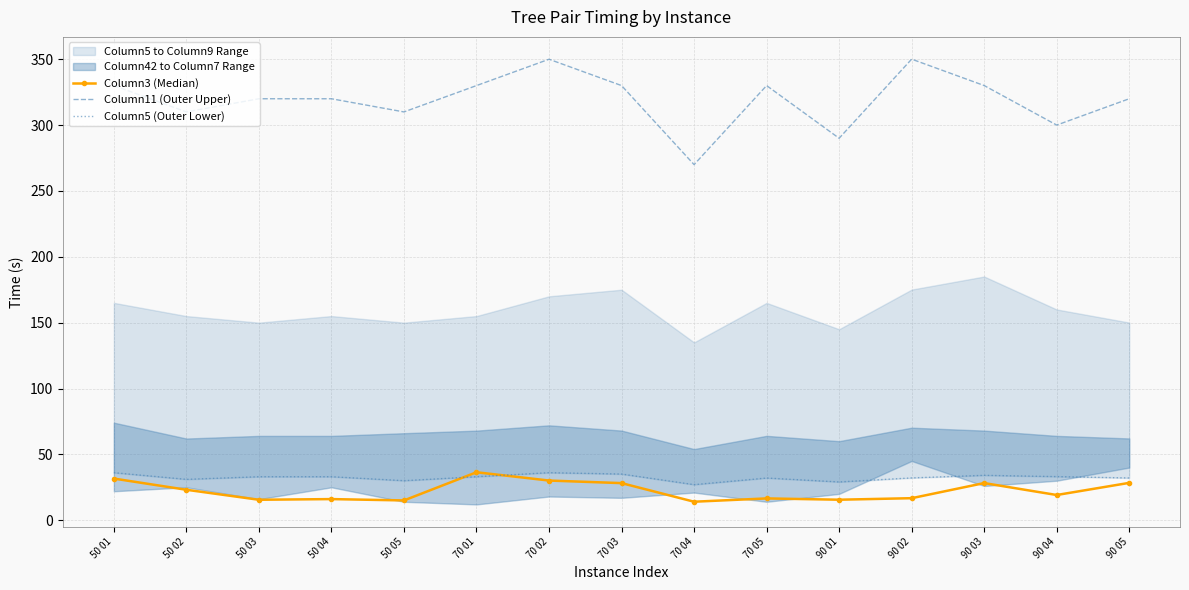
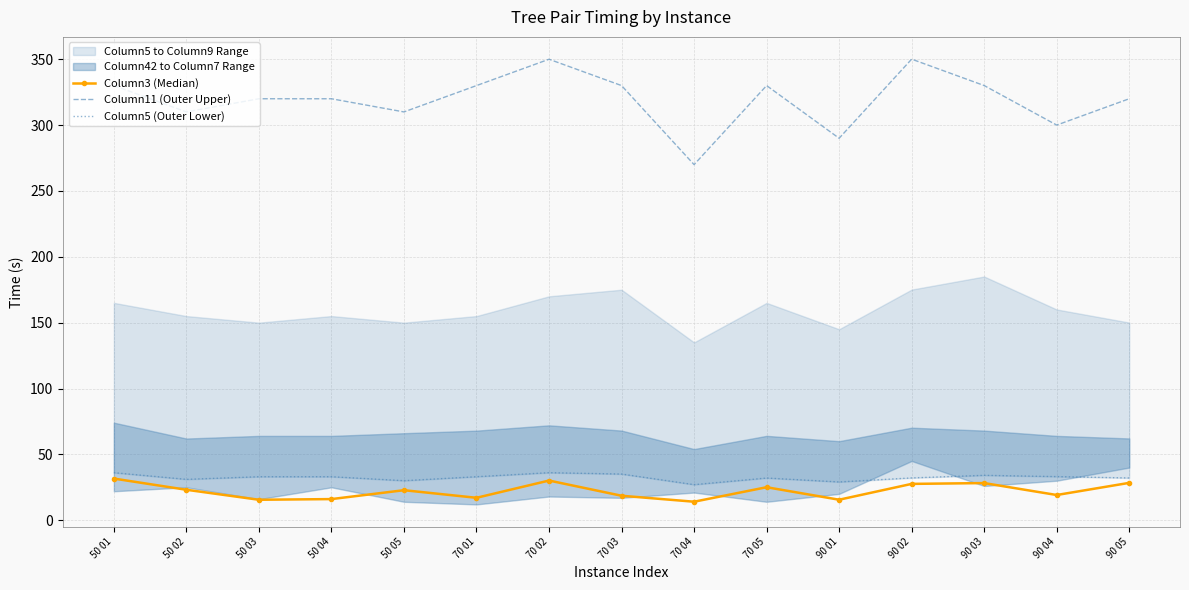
Column3 (Median), 50 05: 15 -> 23
Column3 (Median), 70 01: 36 -> 17
Column3 (Median), 70 03: 28 -> 19
Column3 (Median), 70 05: 17 -> 25
Column3 (Median), 90 02: 17 -> 28
